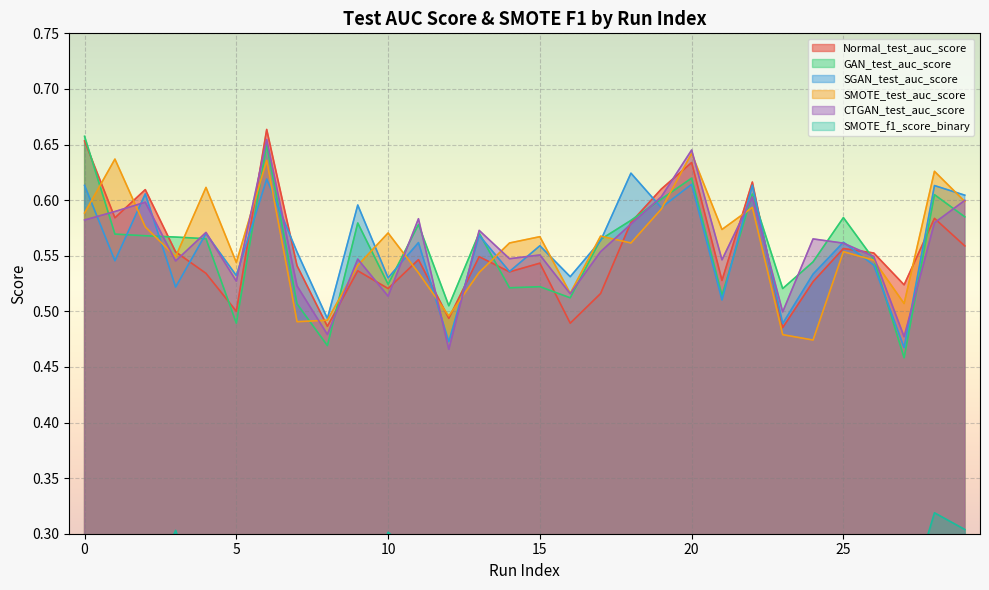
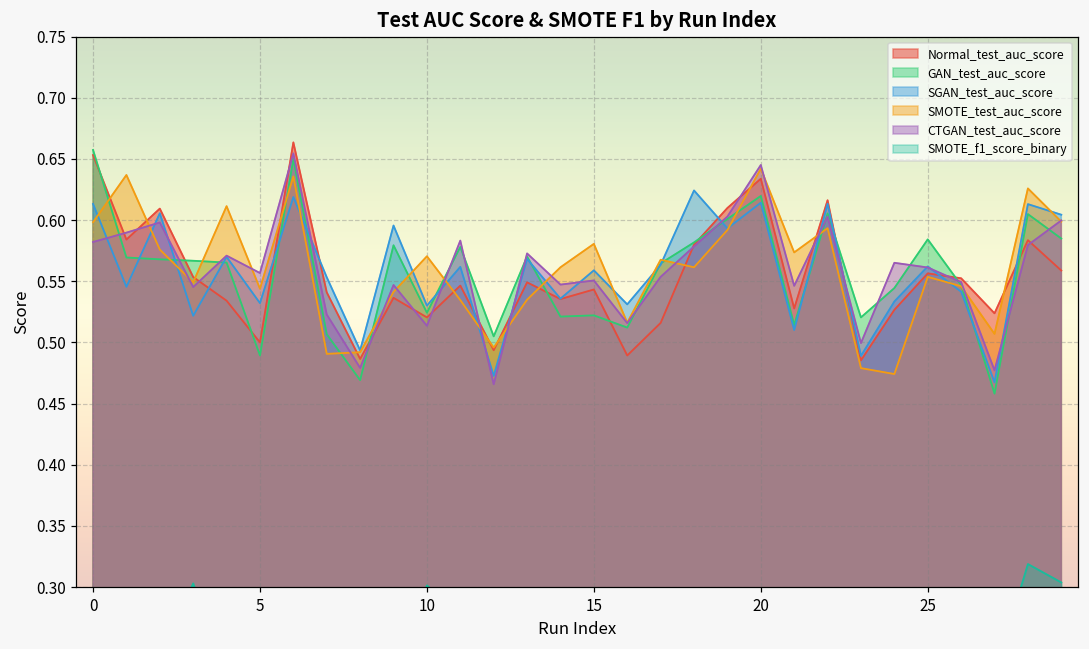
SMOTE_test_auc_score, 0: 0.588 -> 0.598
CTGAN_test_auc_score, 5: 0.527 -> 0.557
SMOTE_test_auc_score, 15: 0.567 -> 0.581
